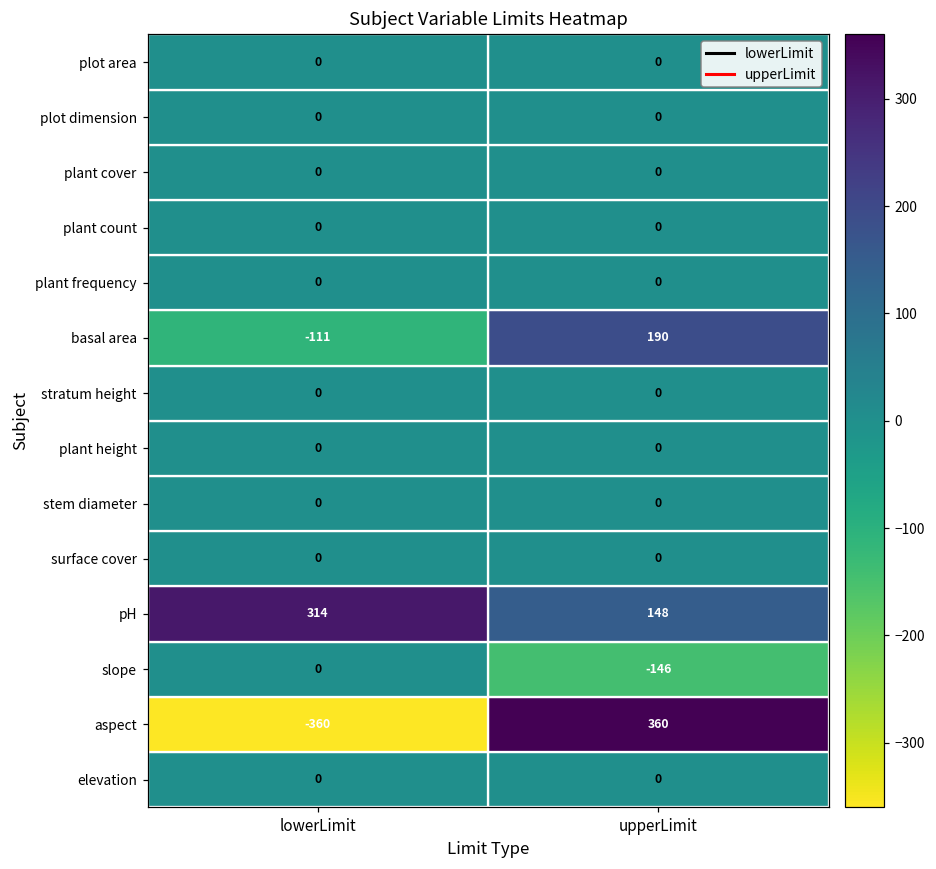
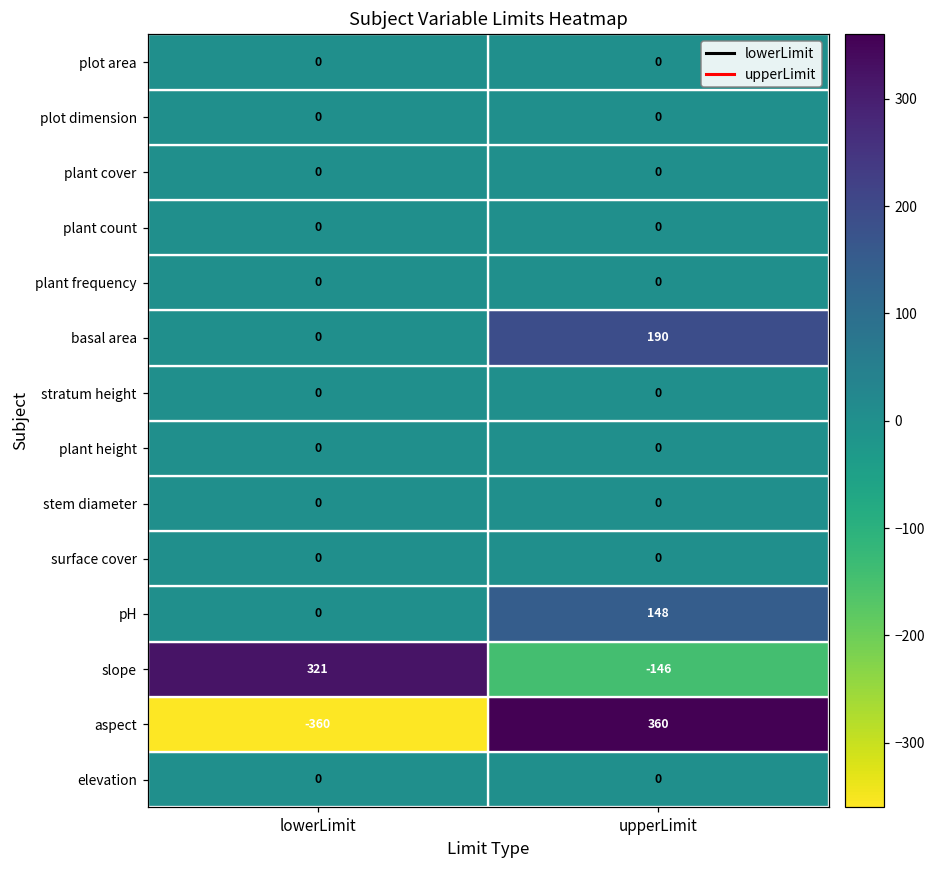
basal area, lowerLimit: -111 -> 0
pH, lowerLimit: 314 -> 0
slope, lowerLimit: 0 -> 321
